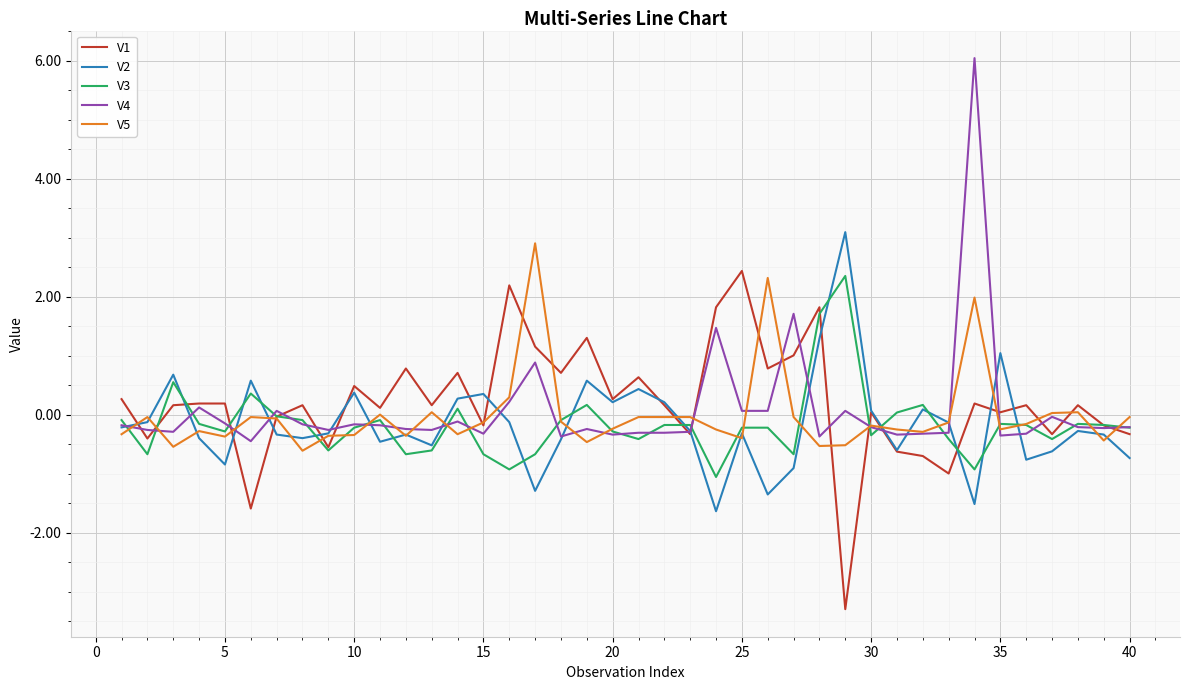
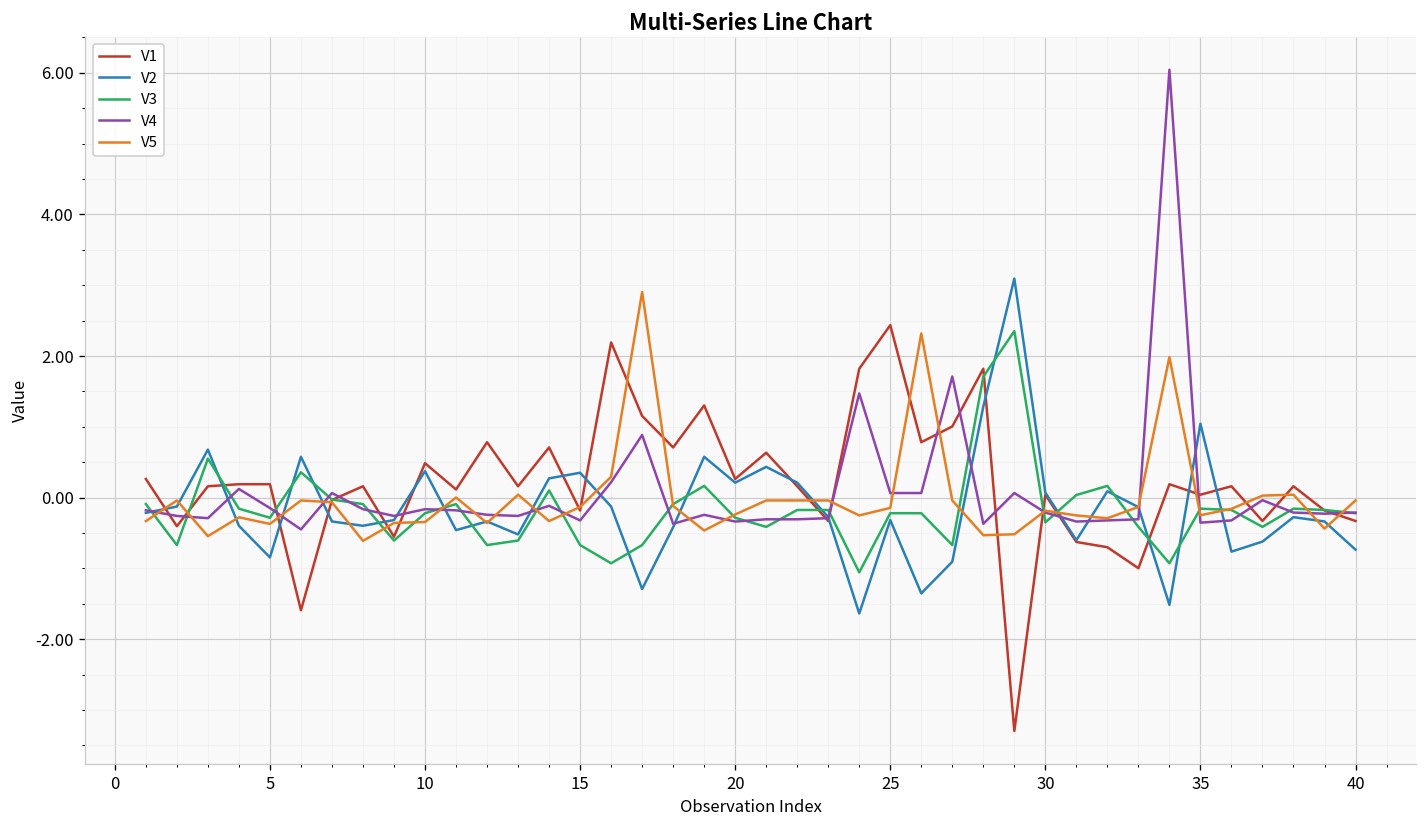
V5, 25: -0.4 -> -0.1
